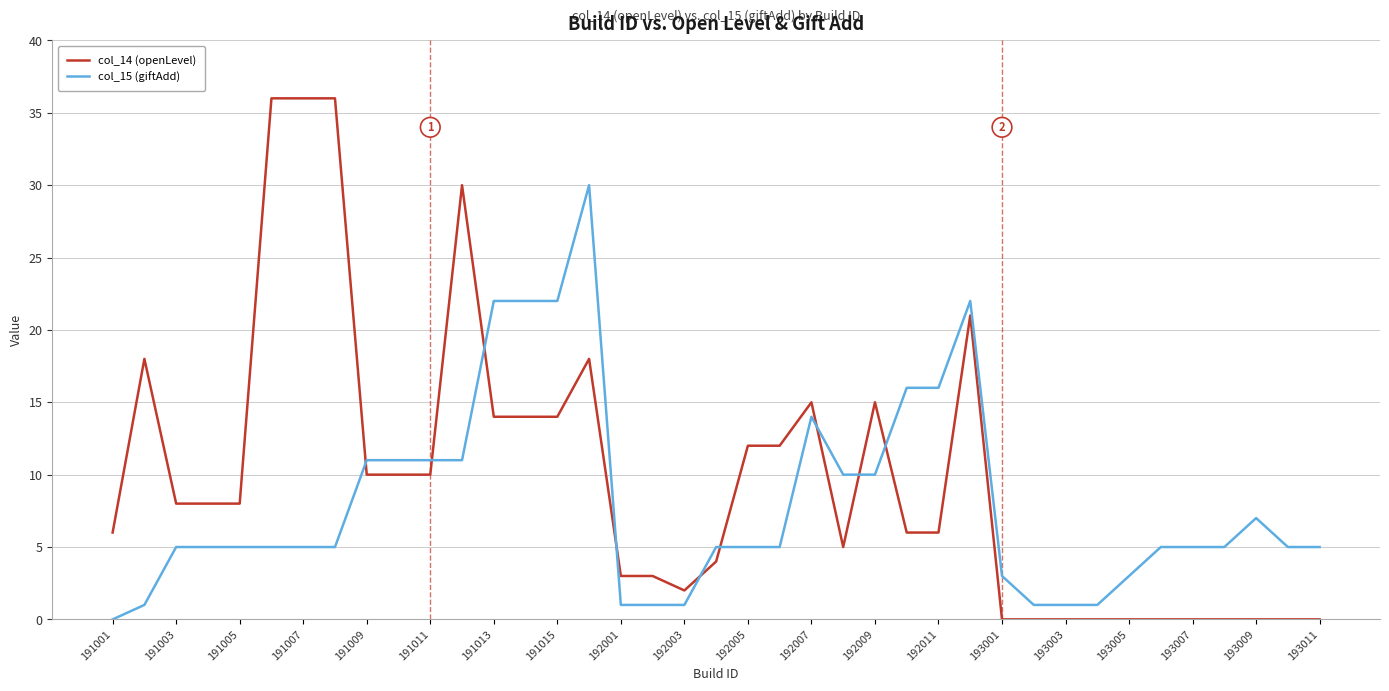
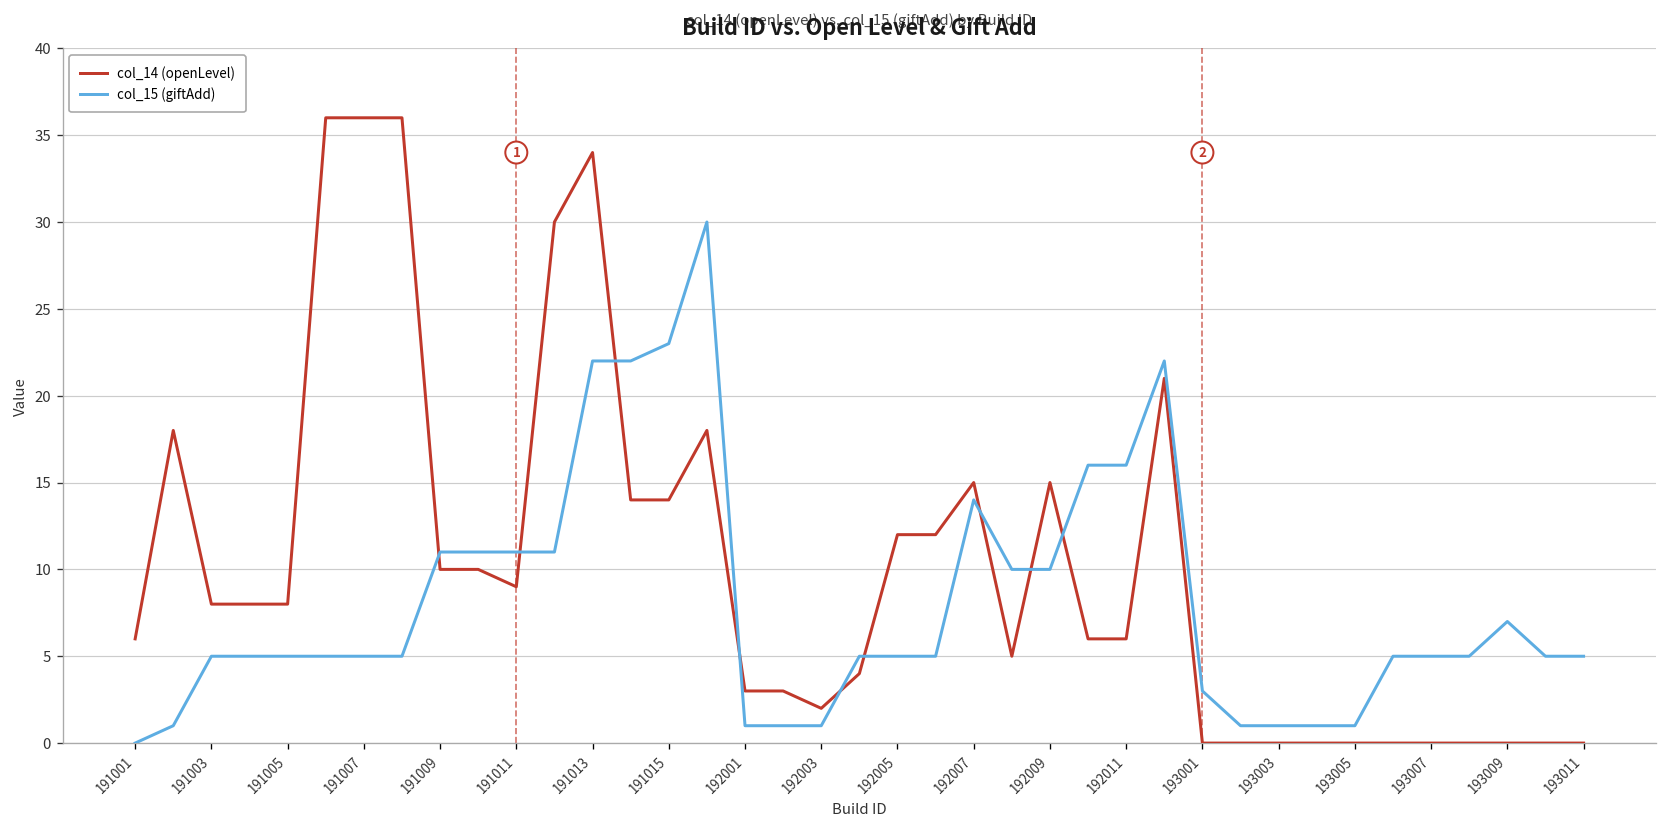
col_14 (openLevel), 191011: 10 -> 9
col_14 (openLevel), 191013: 14 -> 34
col_15 (giftAdd), 191015: 22 -> 23
col_15 (giftAdd), 193005: 3 -> 1
